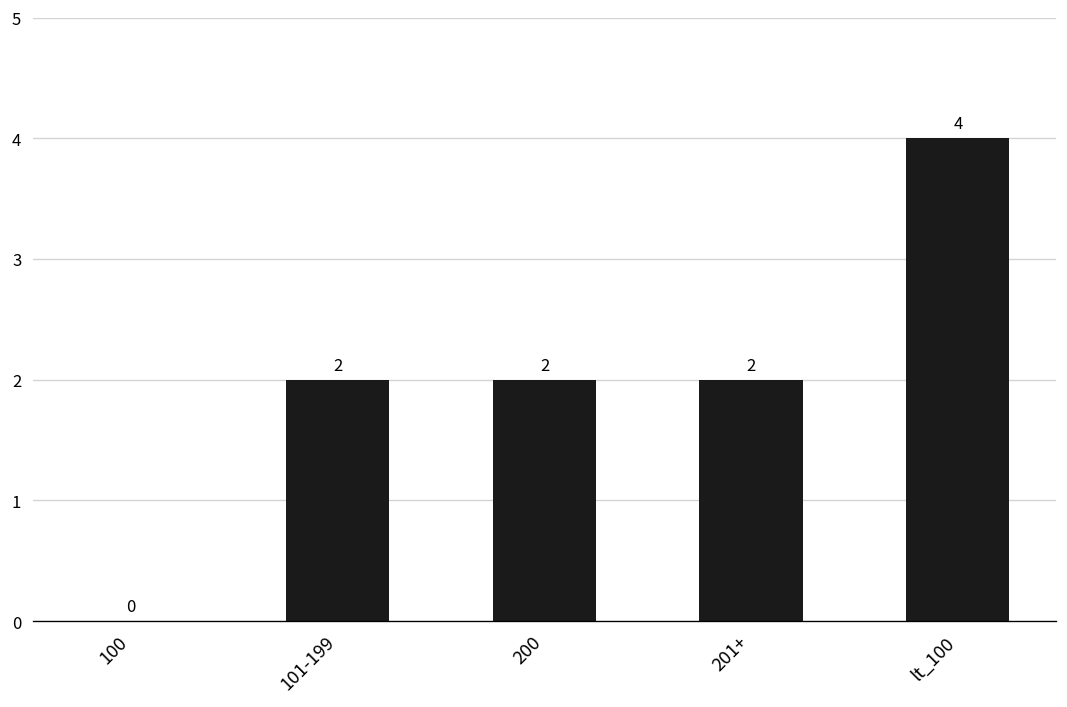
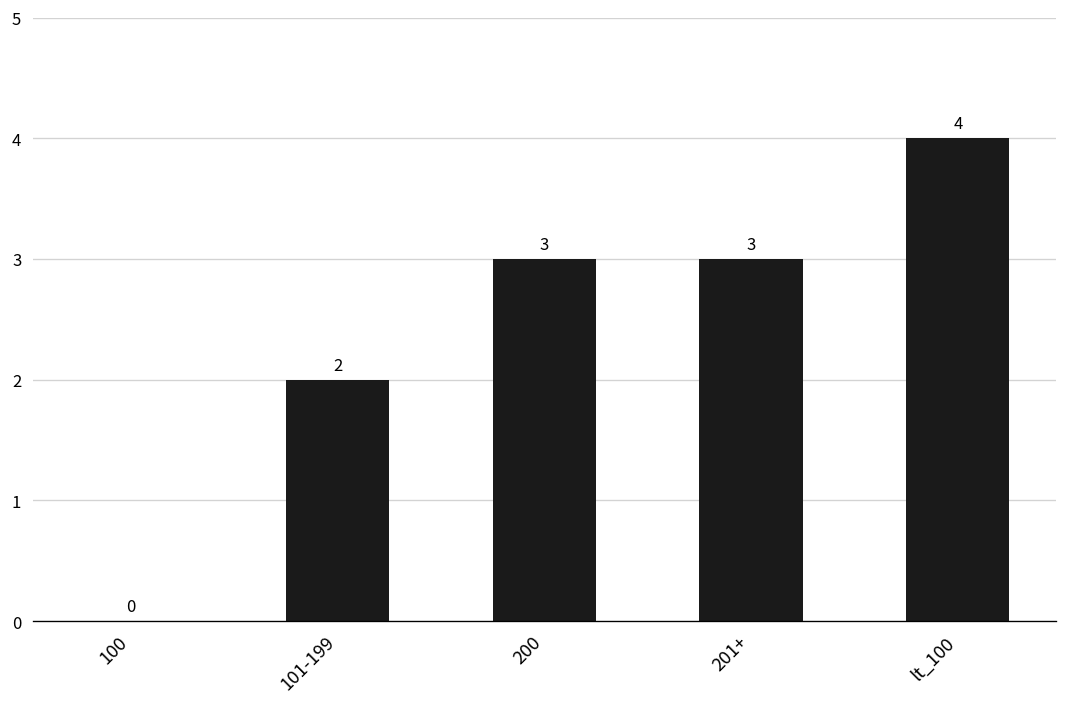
200: 2 -> 3
201+: 2 -> 3
